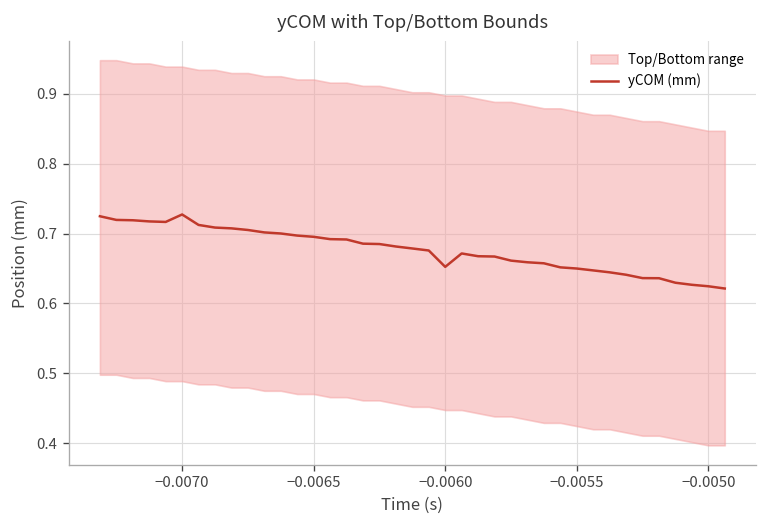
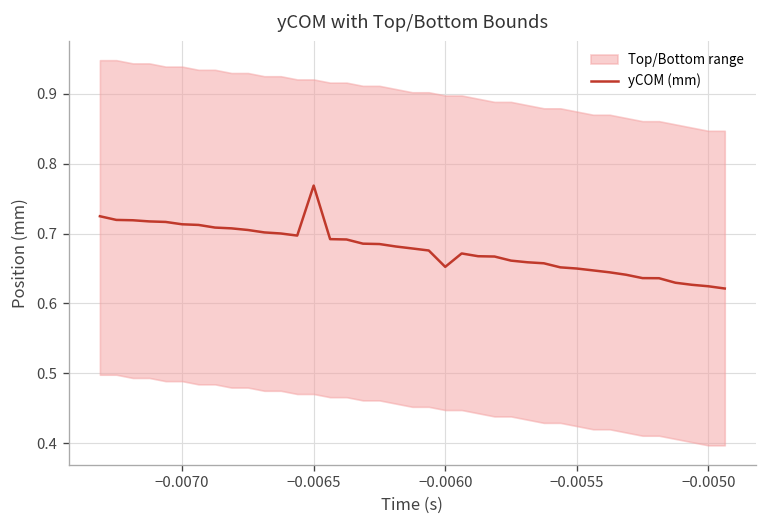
yCOM (mm), −0.0070: 0.73 -> 0.71
yCOM (mm), −0.0065: 0.70 -> 0.77
